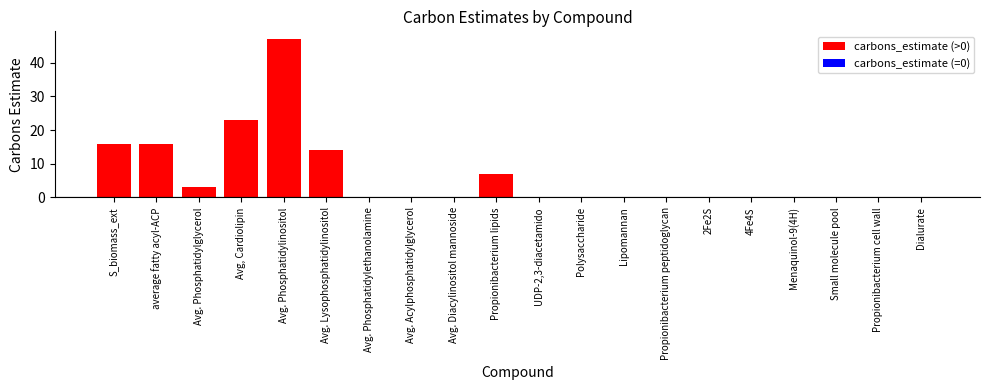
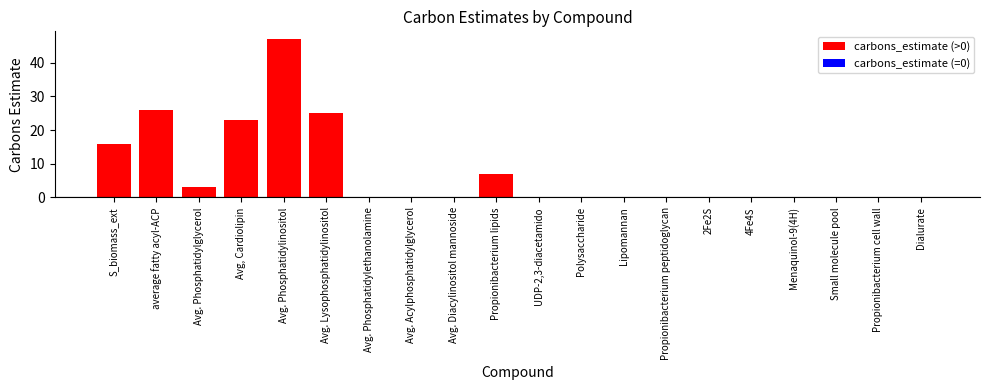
average fatty acyl-ACP: 16 -> 26
Avg. Lysophosphatidylinositol: 14 -> 25
